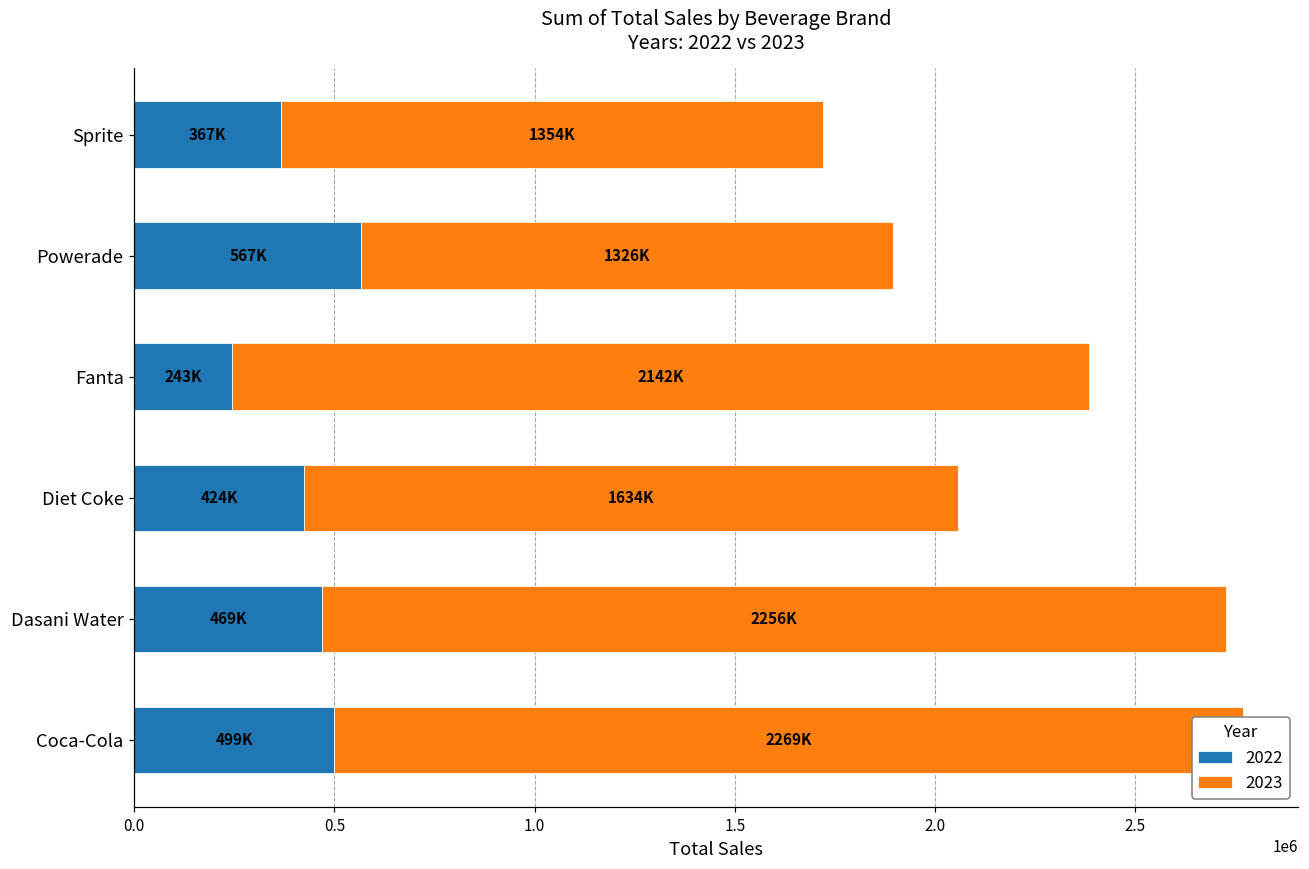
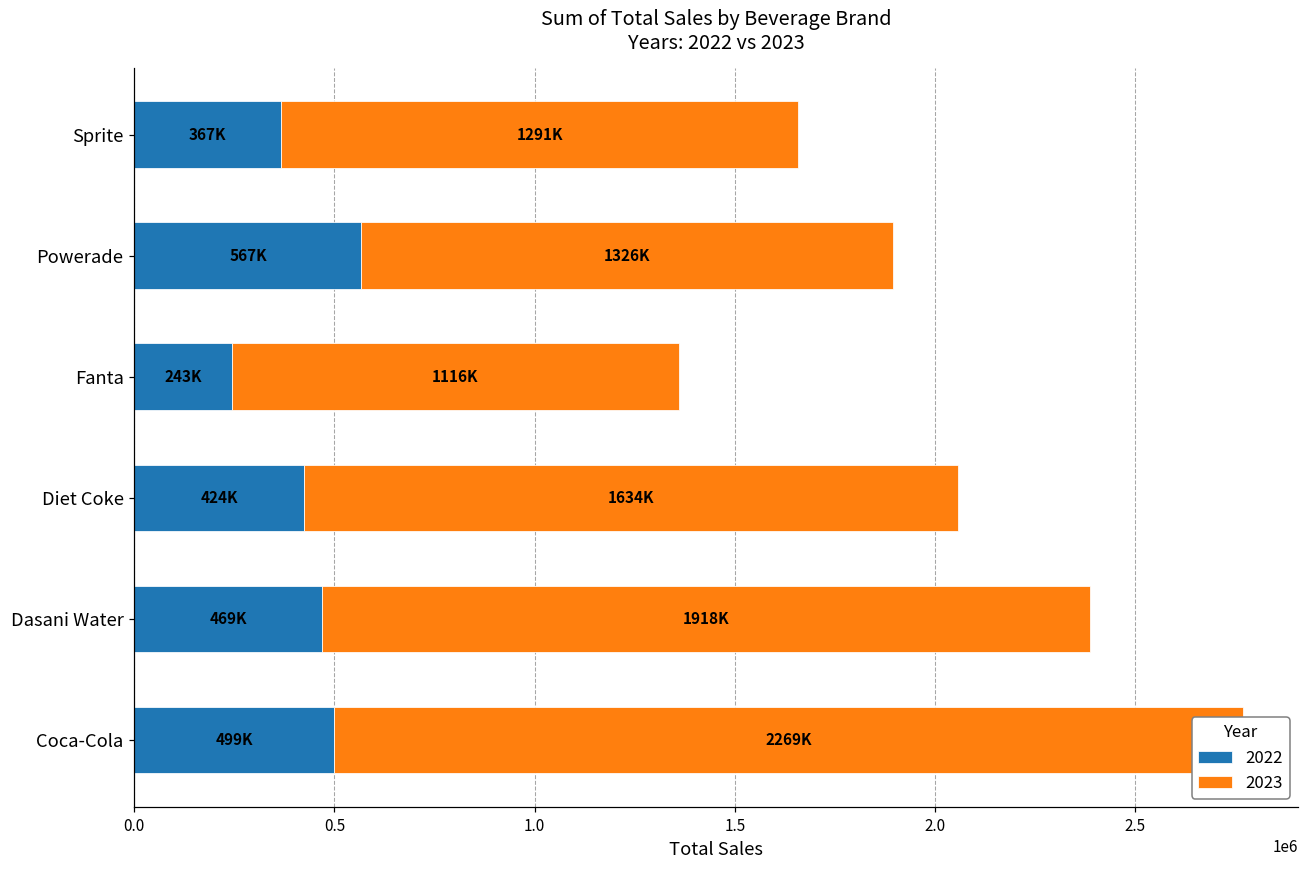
2023, Sprite: 1354K -> 1291K
2023, Fanta: 2142K -> 1116K
2023, Dasani Water: 2256K -> 1918K
